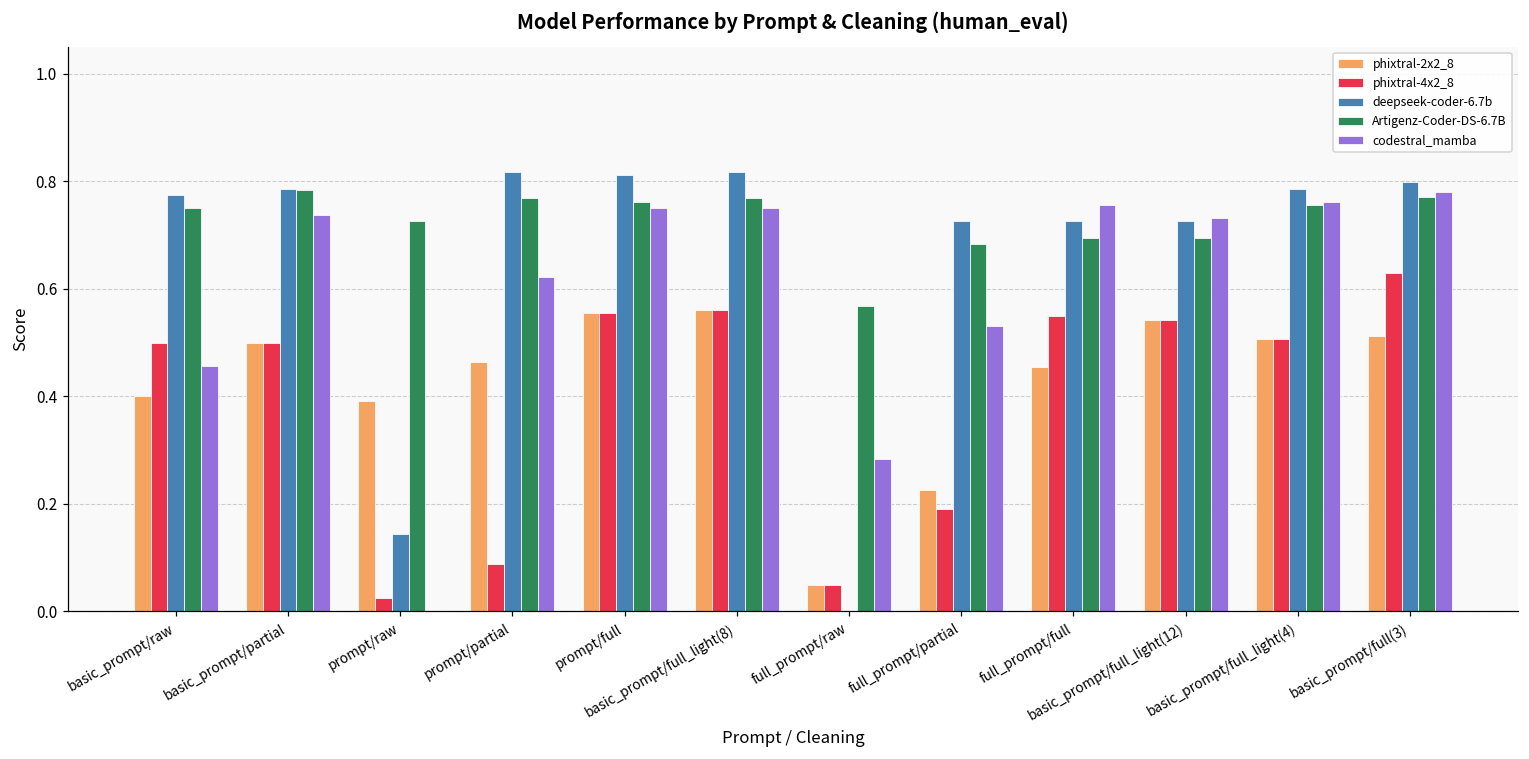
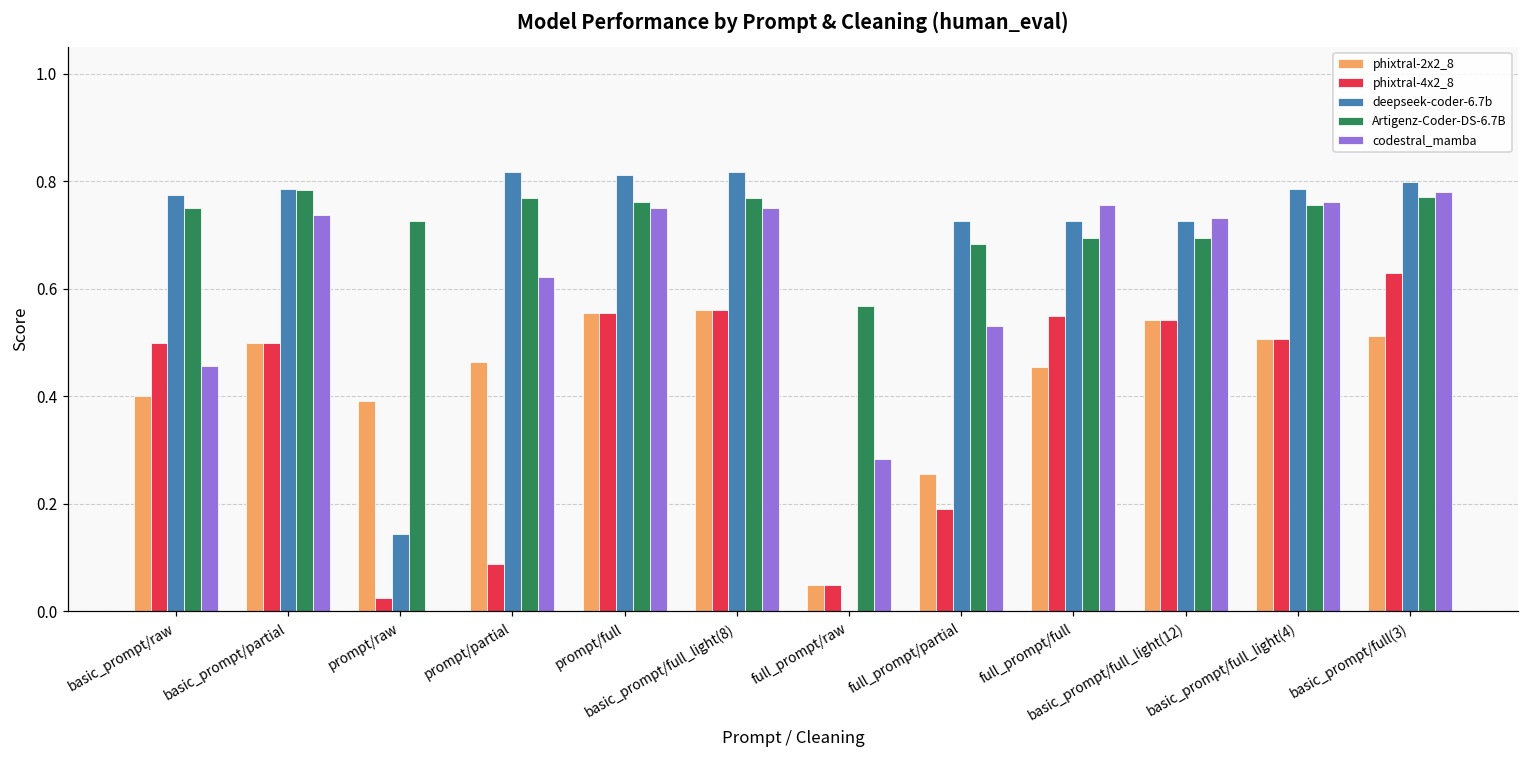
phixtral-2x2_8, full_prompt/partial: 0.23 -> 0.26
